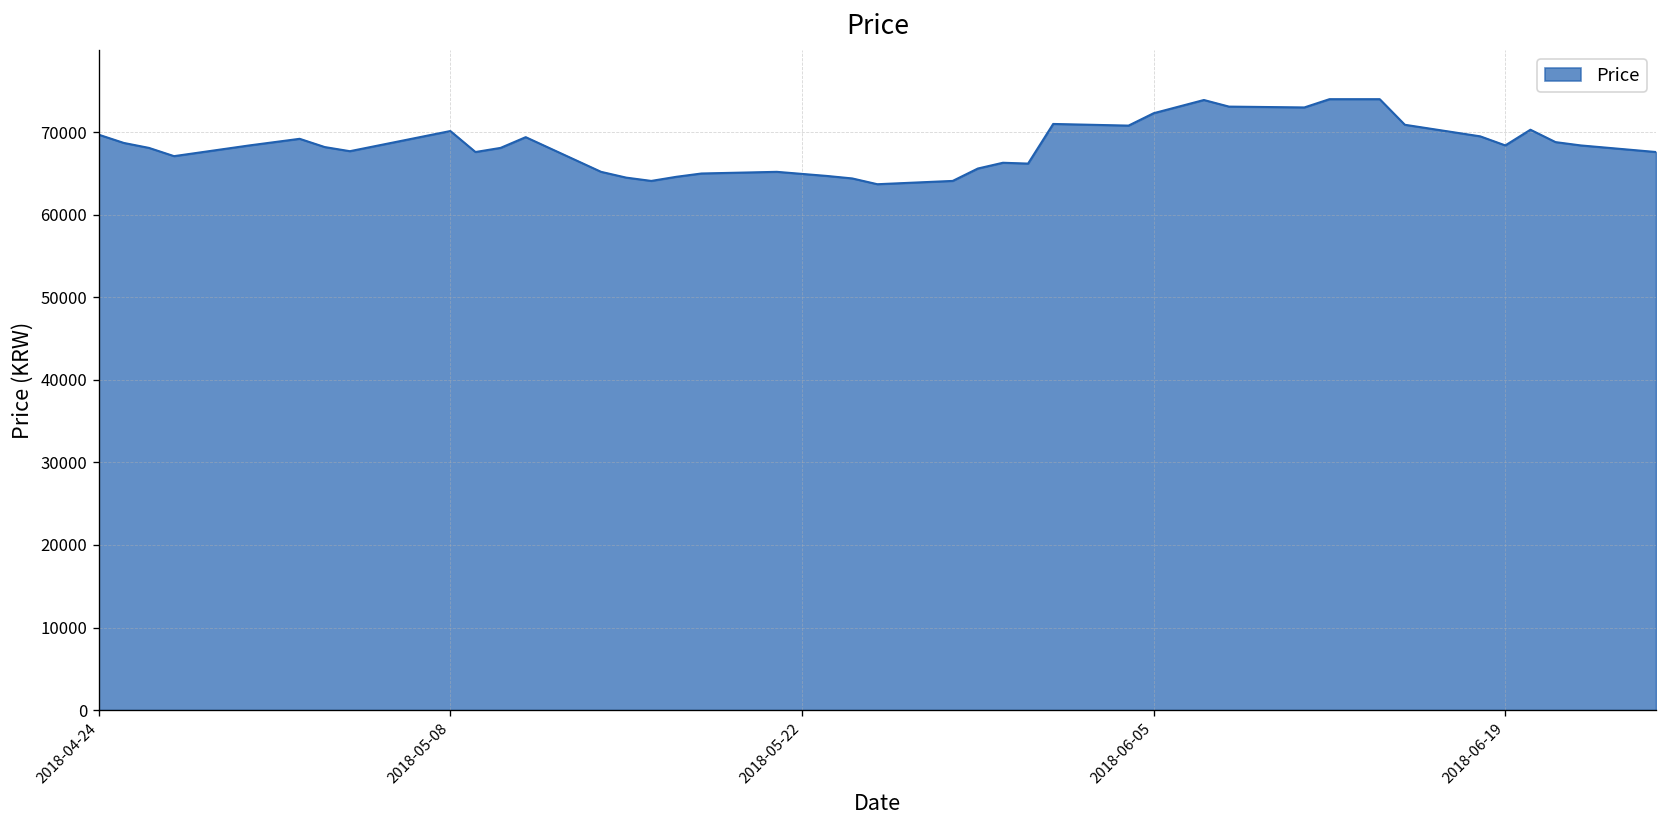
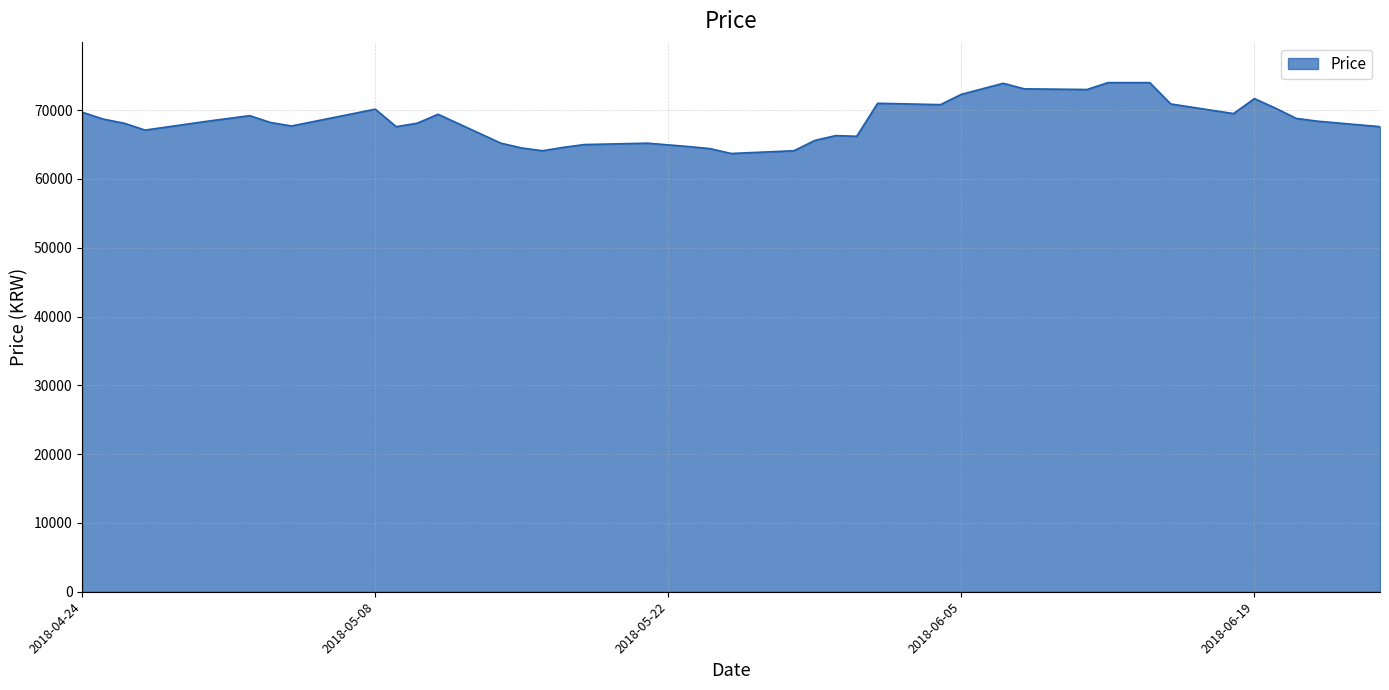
2018-06-19: 68000 -> 72000
